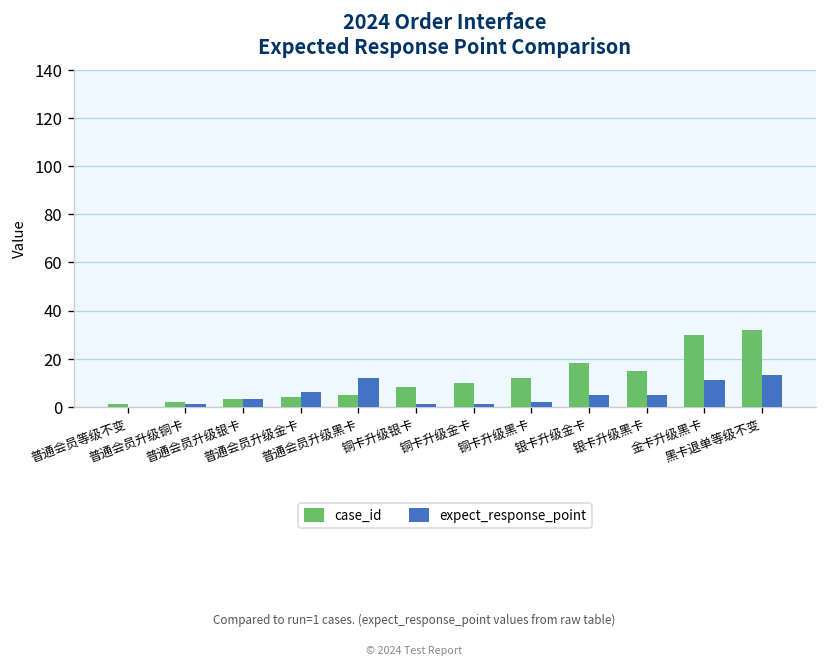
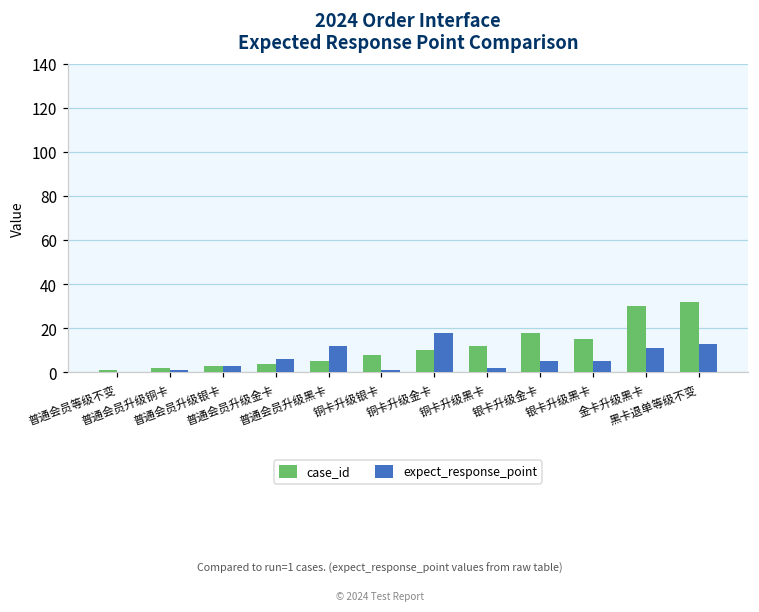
expect_response_point, 铜卡升级金卡: 1 -> 18
